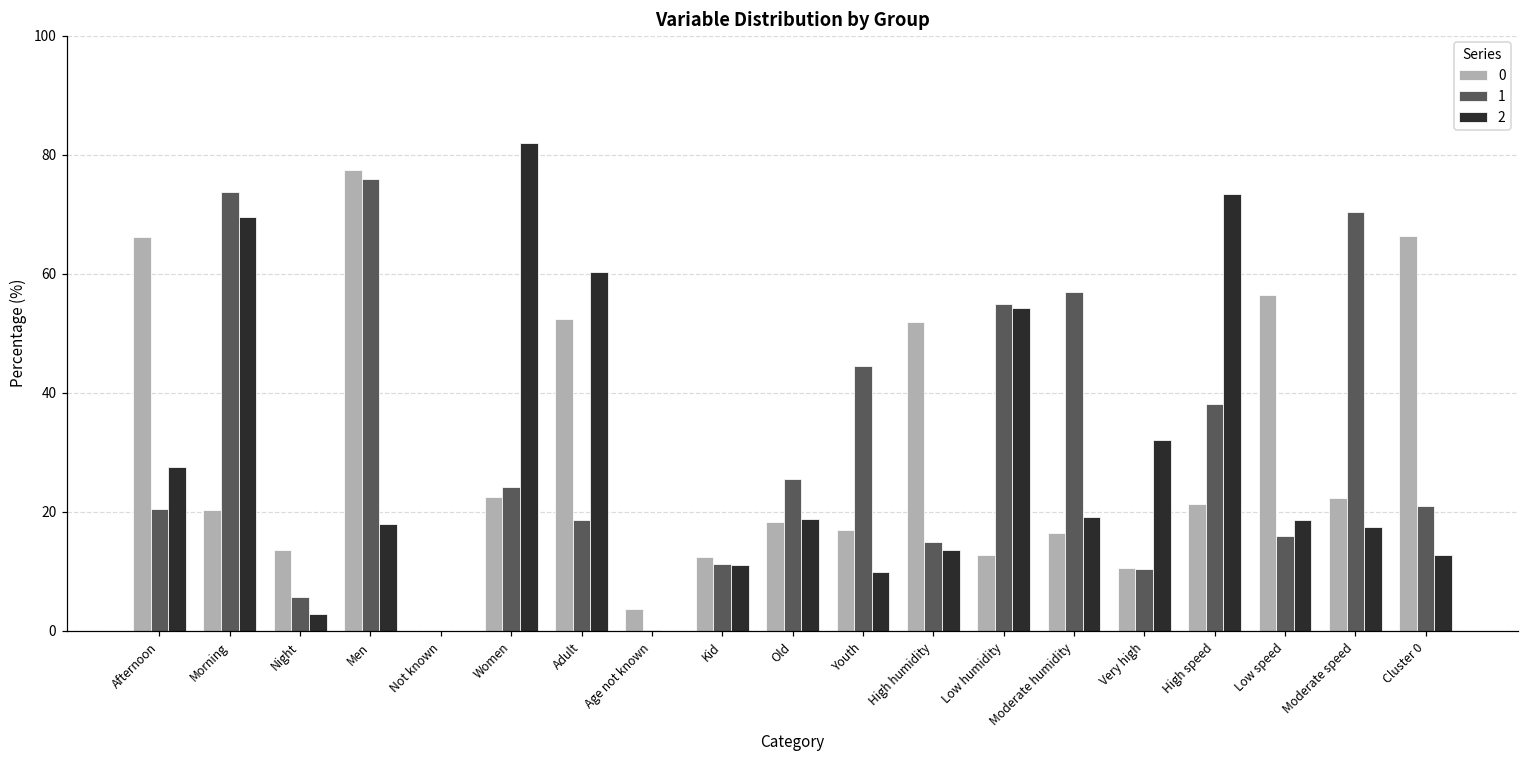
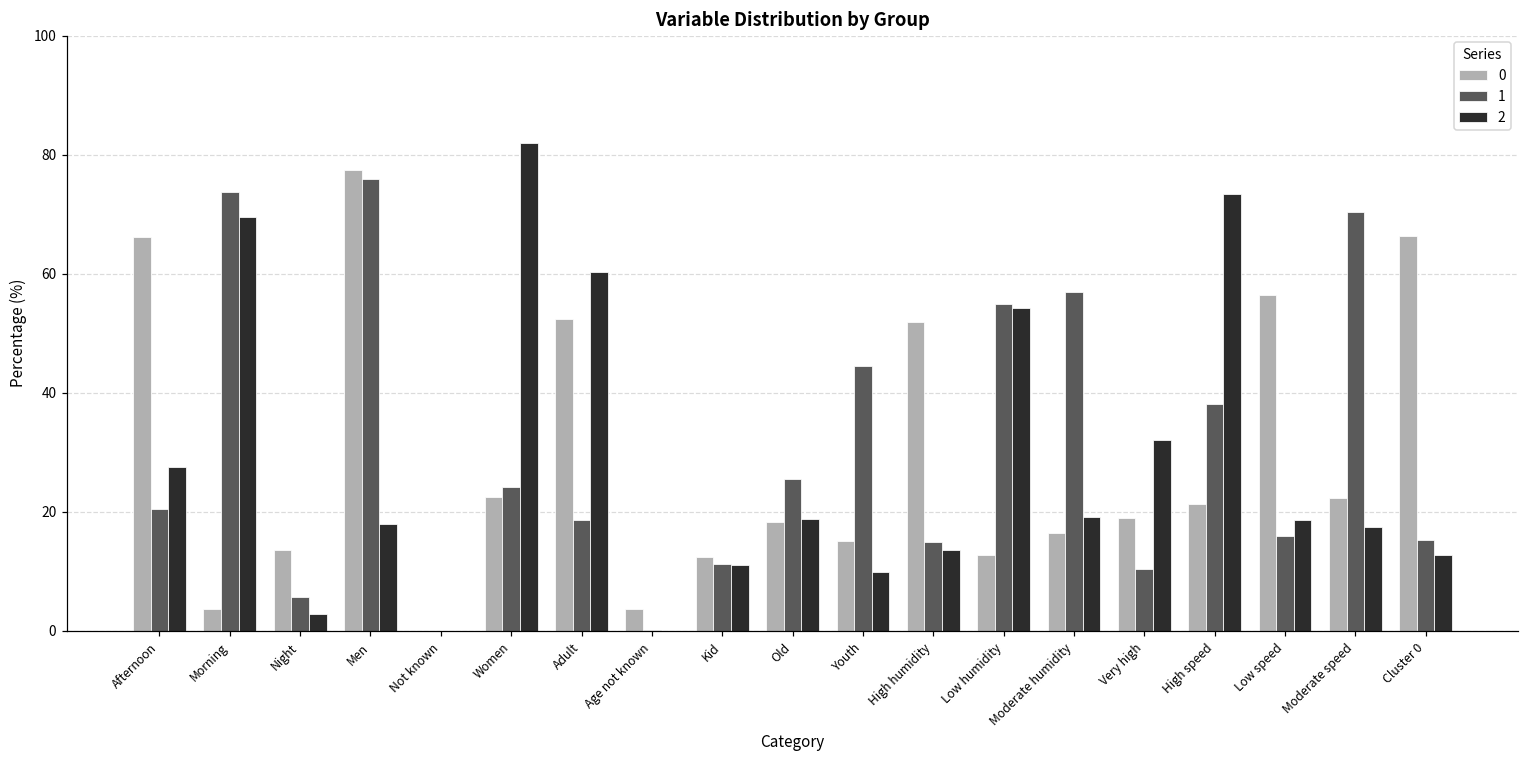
0, Morning: 20 -> 4
0, Youth: 17 -> 15
0, Very high: 11 -> 19
1, Cluster 0: 21 -> 15
